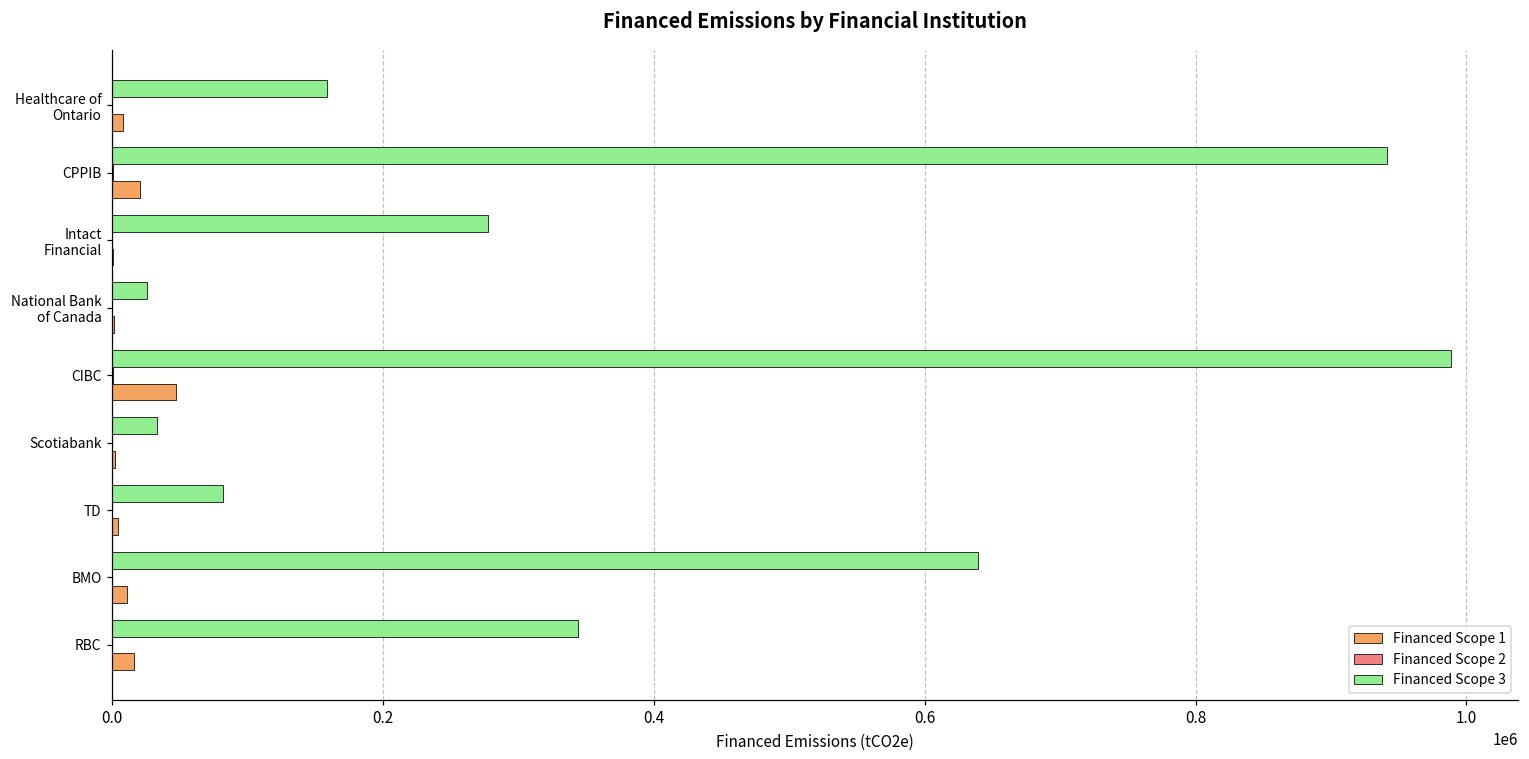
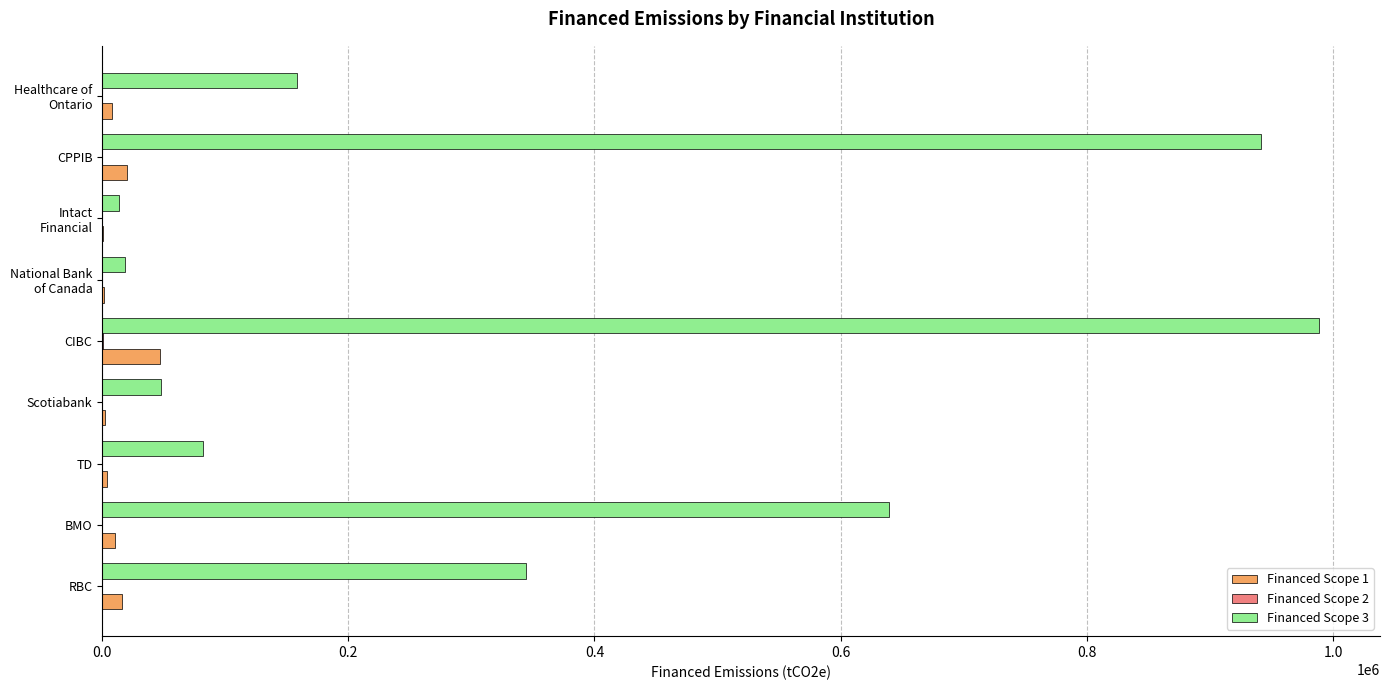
Financed Scope 3, Intact Financial: 277000 -> 14000
Financed Scope 3, National Bank of Canada: 26000 -> 19000
Financed Scope 3, Scotiabank: 33000 -> 48000
